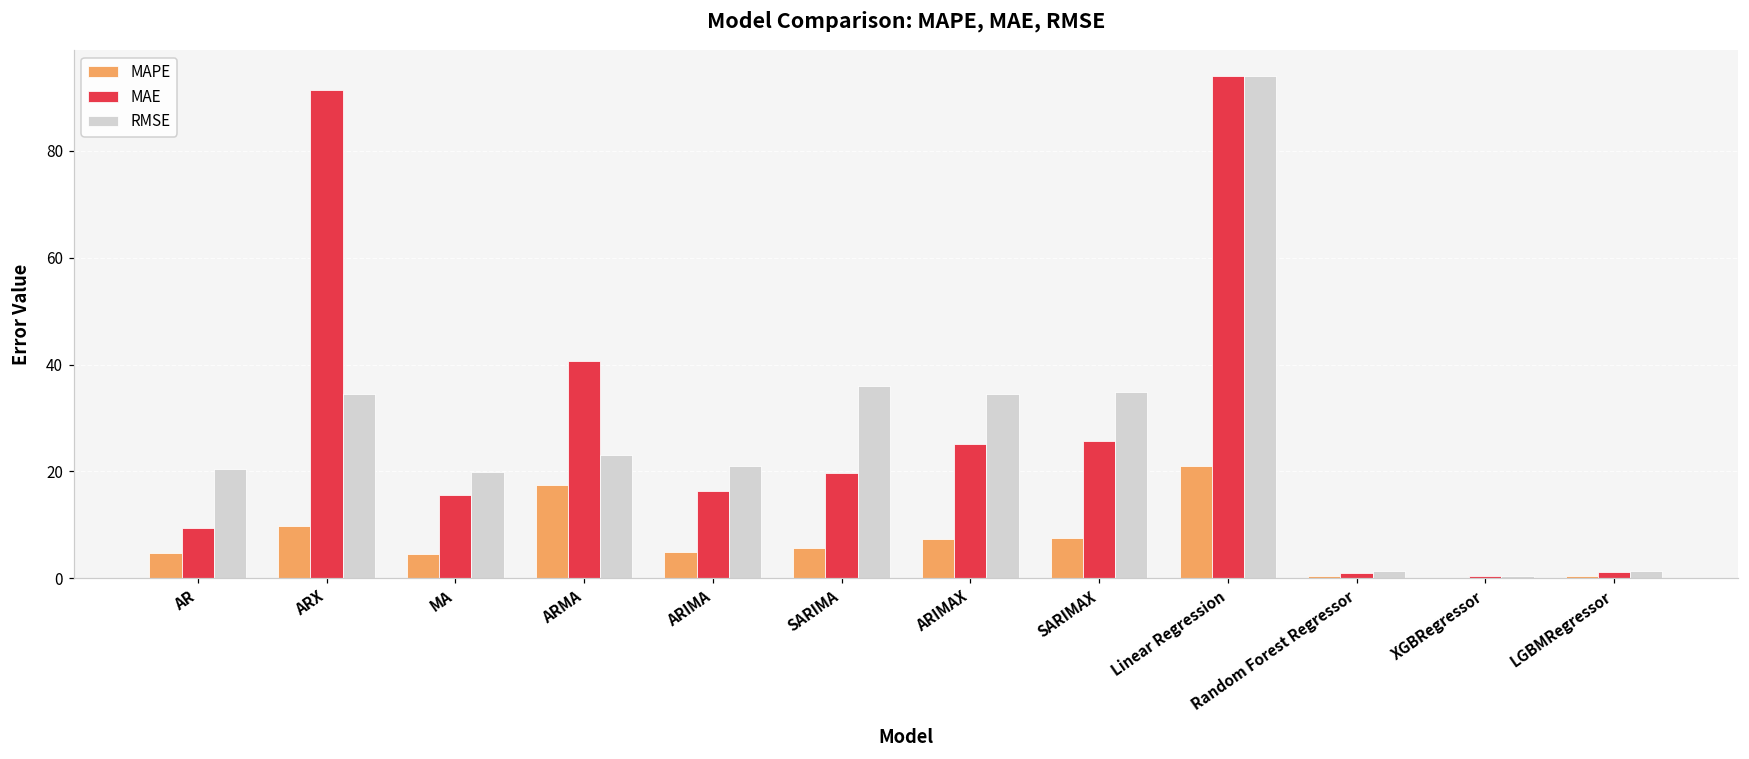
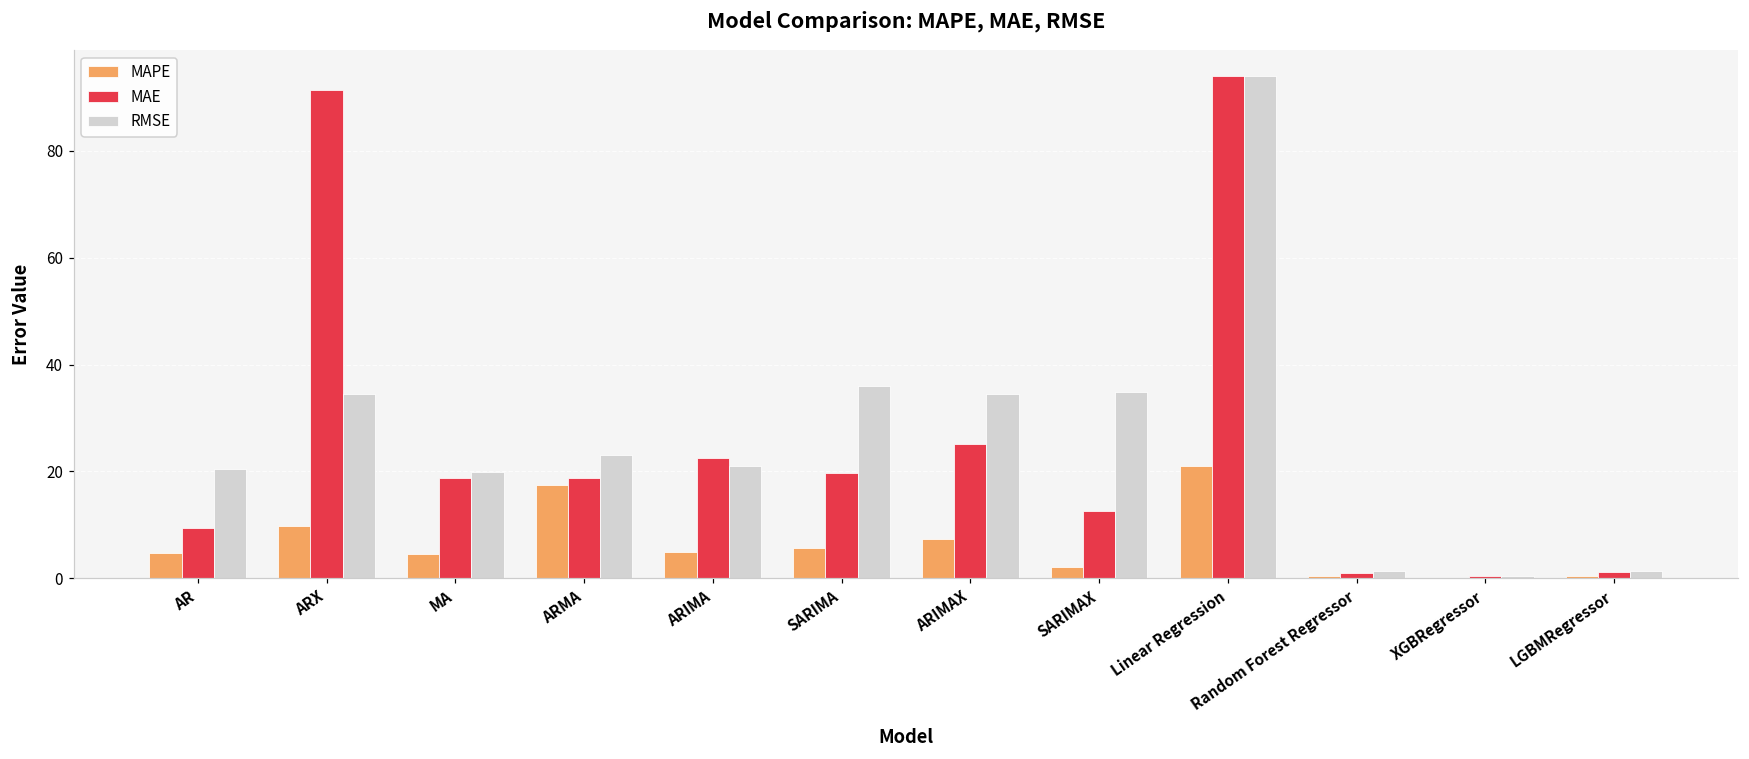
MAE, MA: 16 -> 19
MAE, ARMA: 41 -> 19
MAE, ARIMA: 16 -> 23
MAPE, SARIMAX: 8 -> 2
MAE, SARIMAX: 26 -> 13
